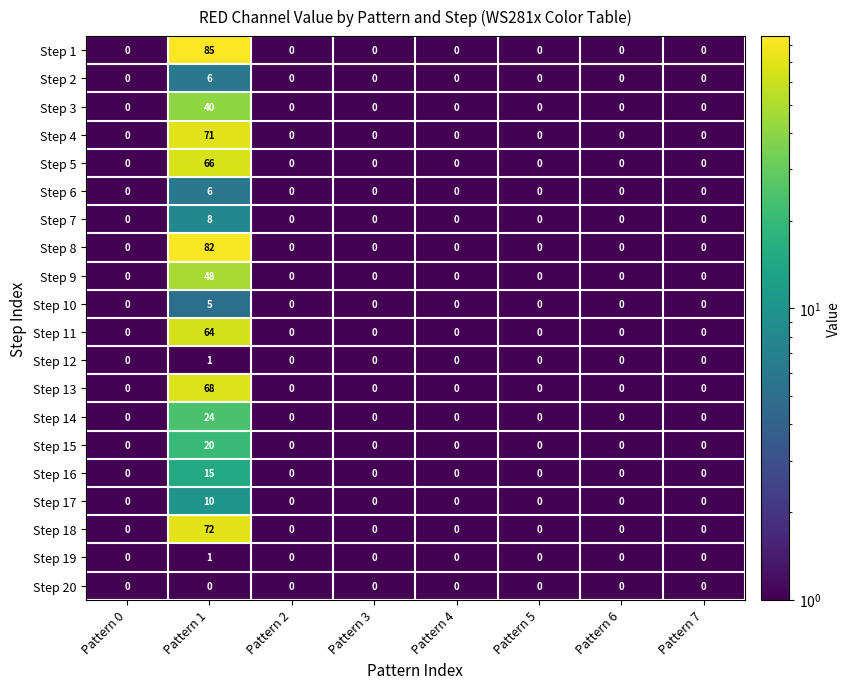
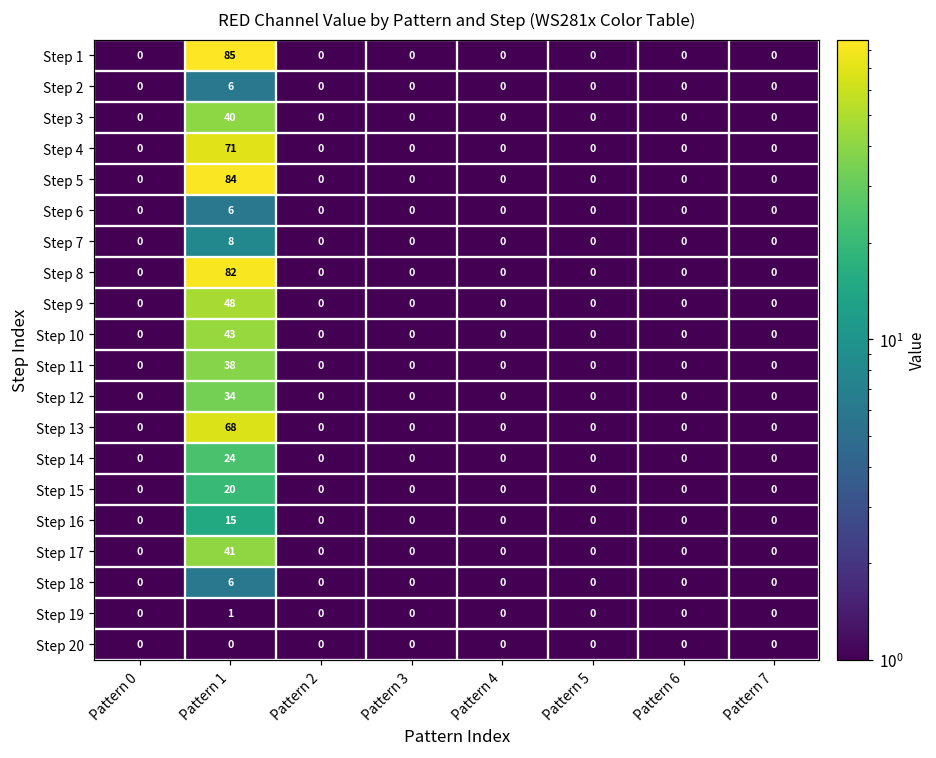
Step 5, Pattern 1: 66 -> 84
Step 10, Pattern 1: 5 -> 43
Step 11, Pattern 1: 64 -> 38
Step 12, Pattern 1: 1 -> 34
Step 17, Pattern 1: 10 -> 41
Step 18, Pattern 1: 72 -> 6
